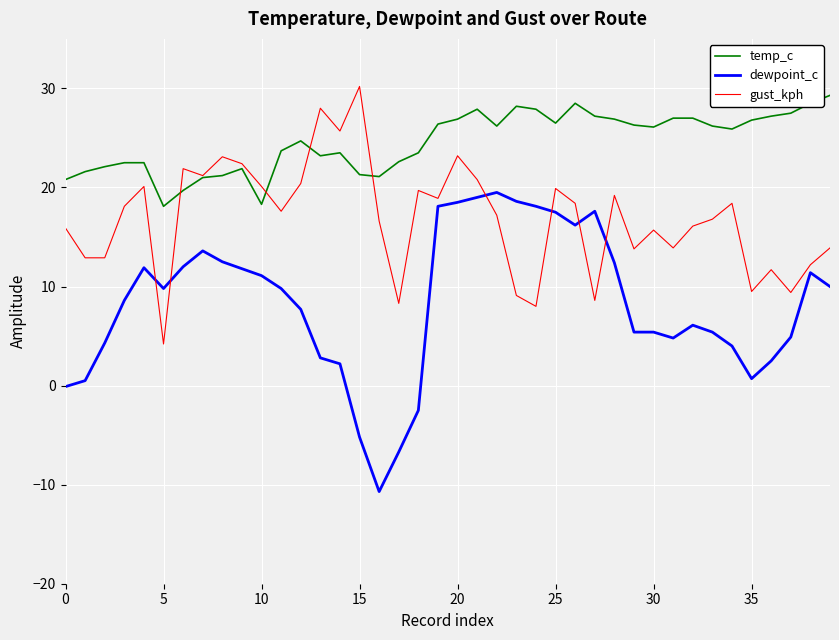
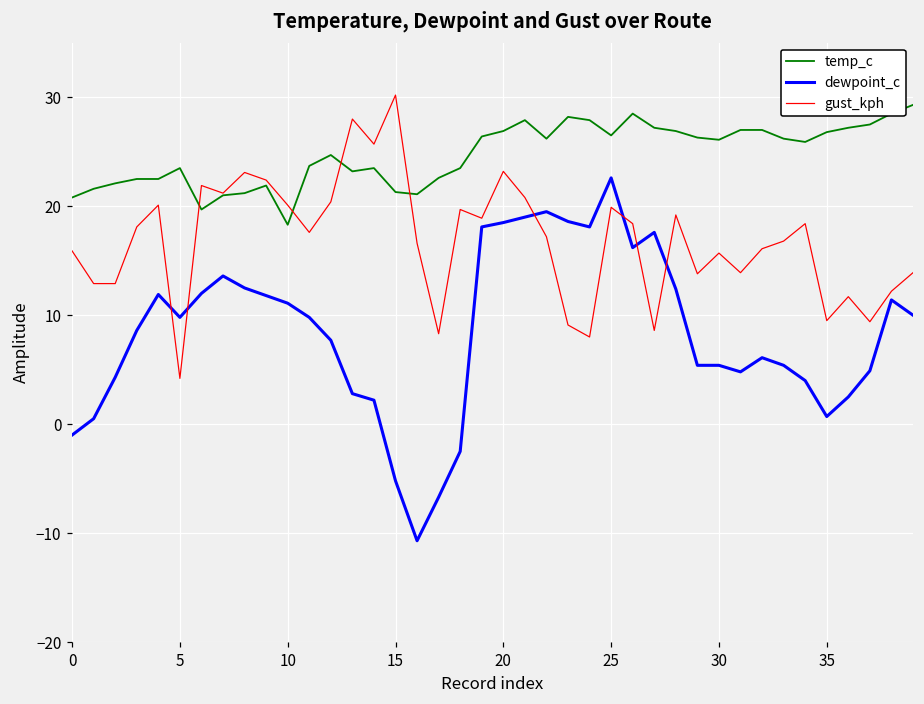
dewpoint_c, 0: 0 -> -1
temp_c, 5: 18 -> 24
dewpoint_c, 25: 18 -> 23
